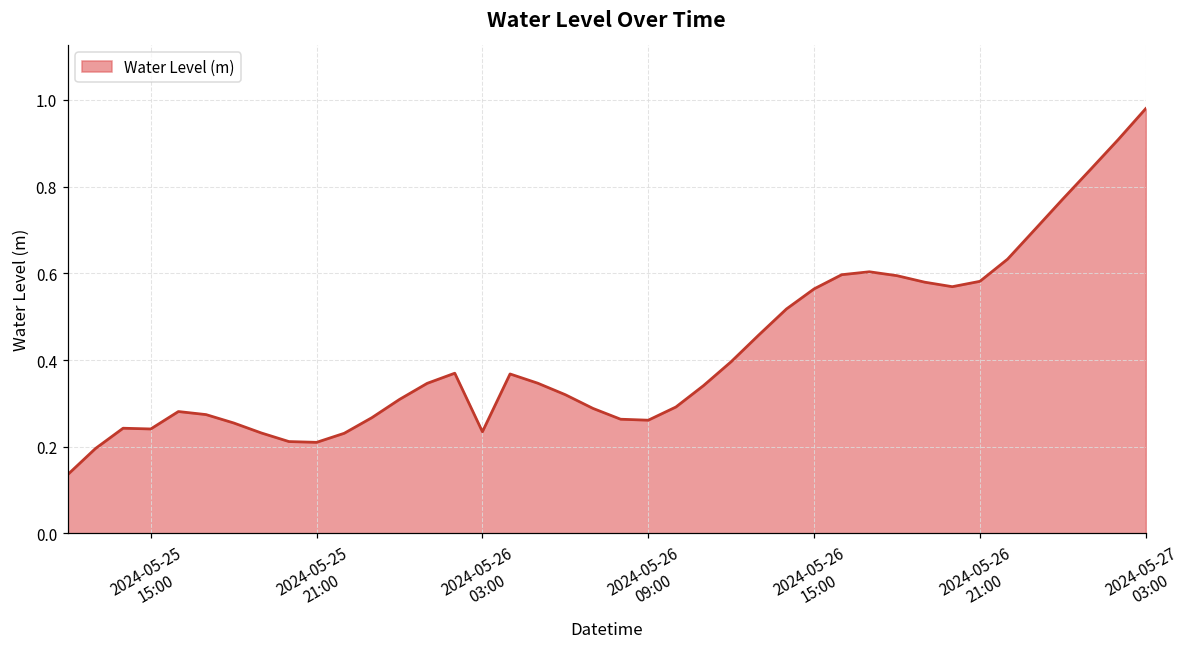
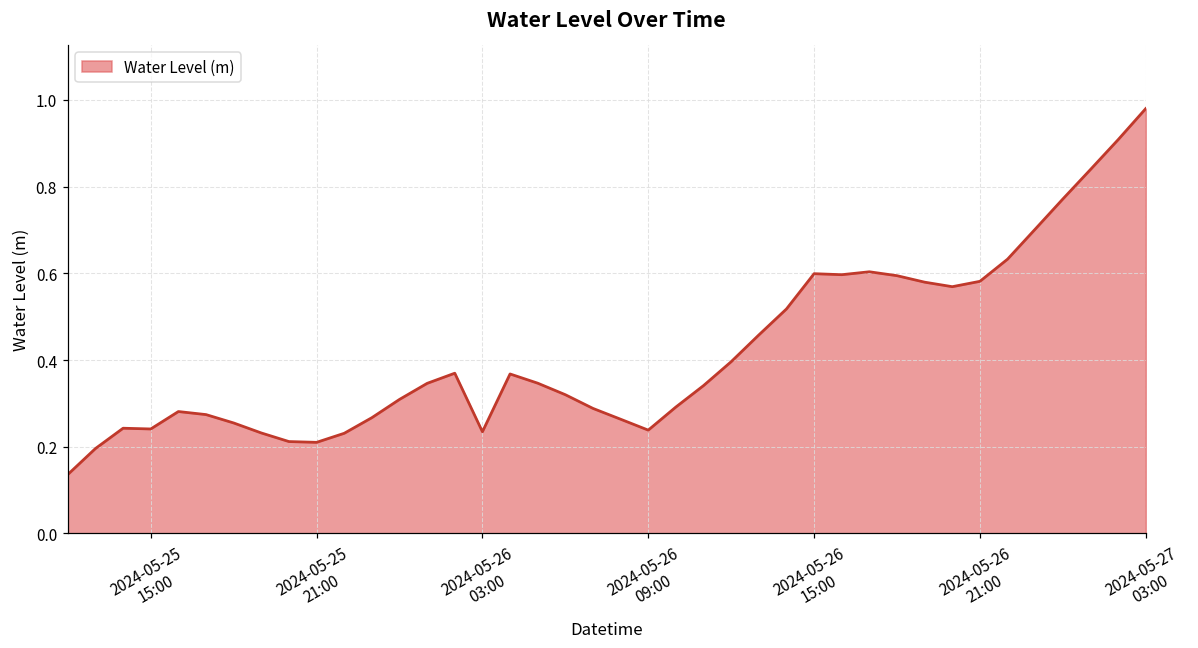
2024-05-26 09:00: 0.26 -> 0.24
2024-05-26 15:00: 0.56 -> 0.60
